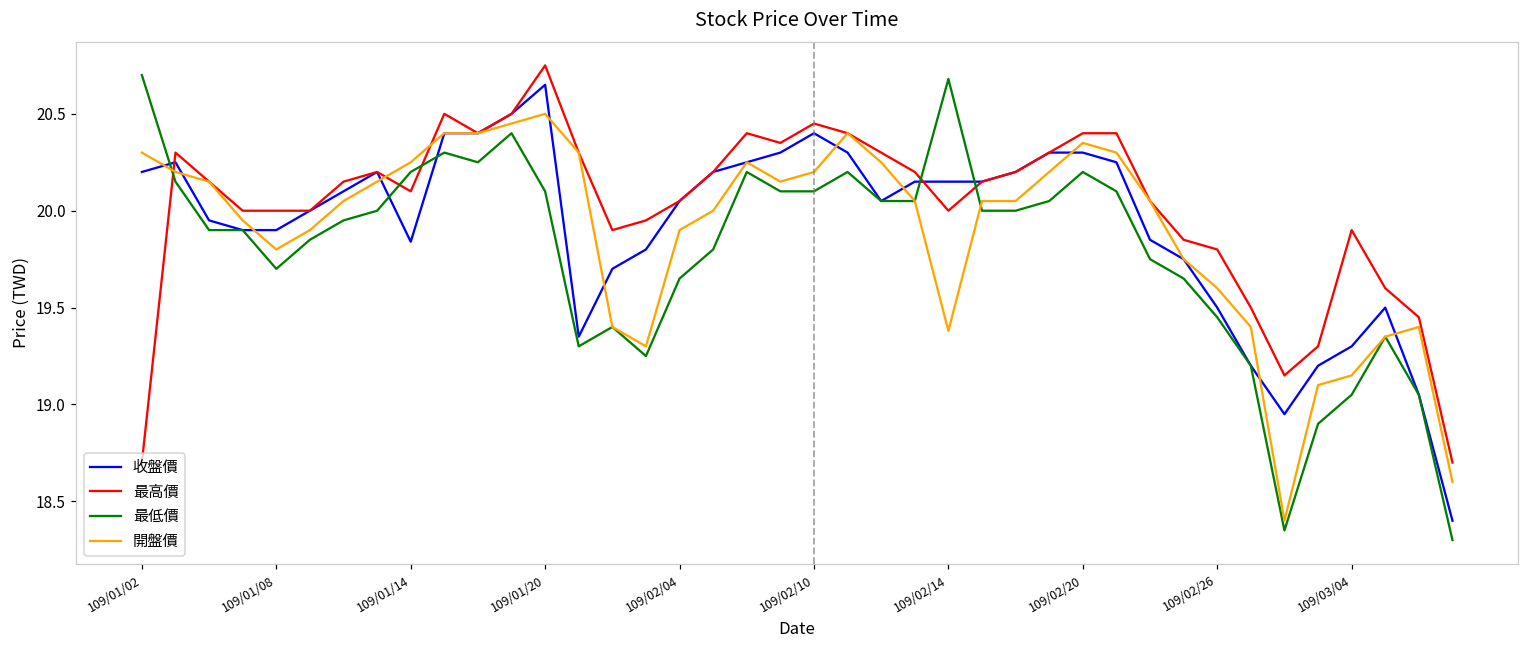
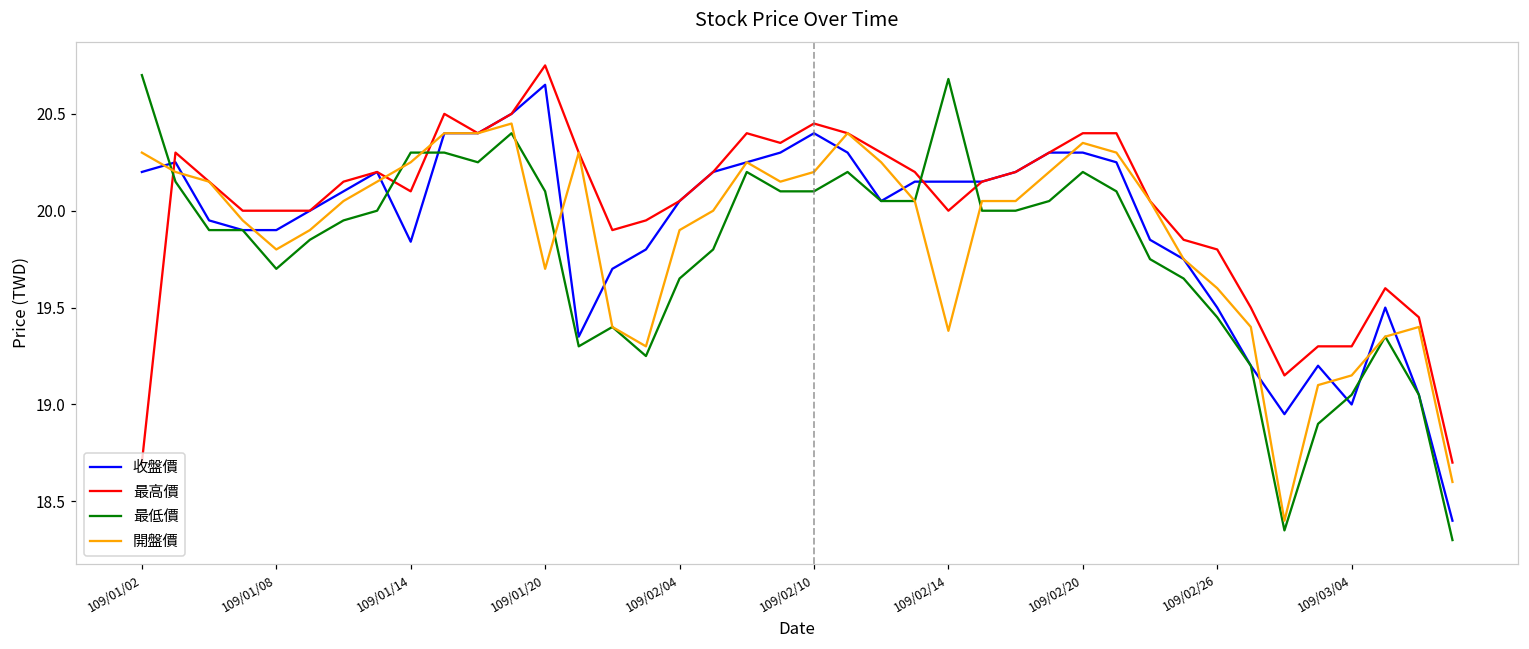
最低價, 109/01/14: 20.2 -> 20.3
開盤價, 109/01/20: 20.5 -> 19.7
收盤價, 109/03/04: 19.3 -> 19.0
最高價, 109/03/04: 19.9 -> 19.3
